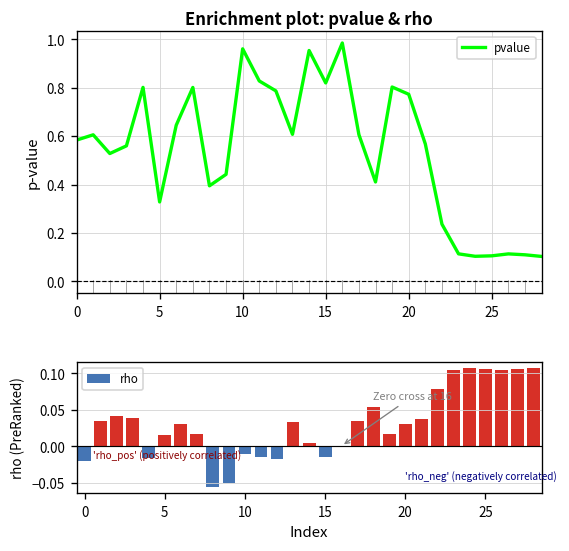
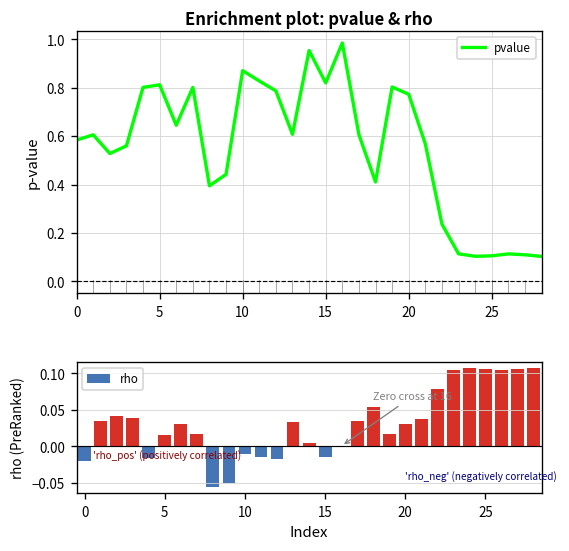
Enrichment plot: pvalue & rho, 5: 0.33 -> 0.81
Enrichment plot: pvalue & rho, 10: 0.96 -> 0.87
